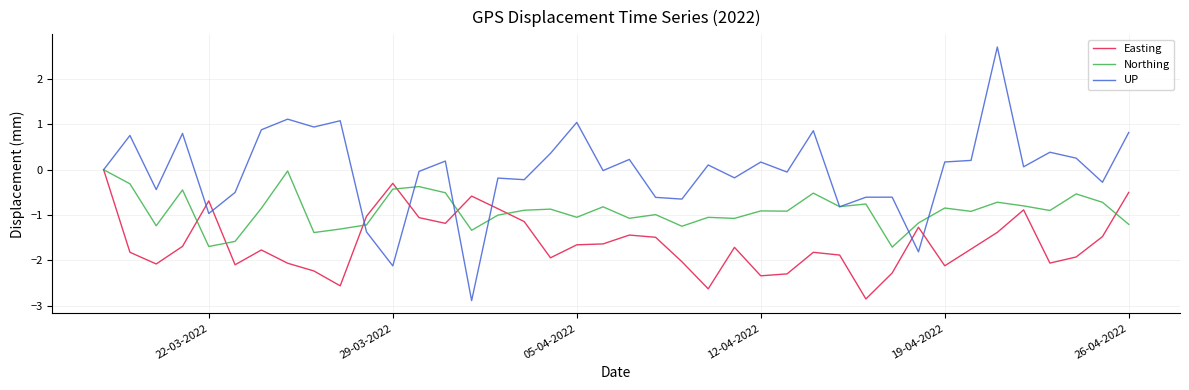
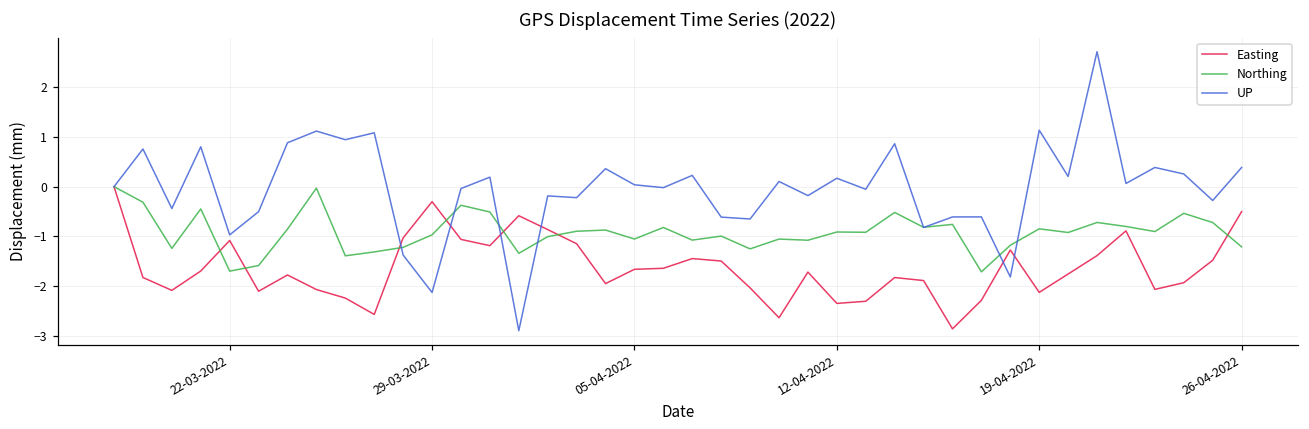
Easting, 22-03-2022: -0.7 -> -1.1
Northing, 29-03-2022: -0.4 -> -1.0
UP, 05-04-2022: 1.0 -> 0.0
UP, 19-04-2022: 0.2 -> 1.1
UP, 26-04-2022: 0.8 -> 0.4
